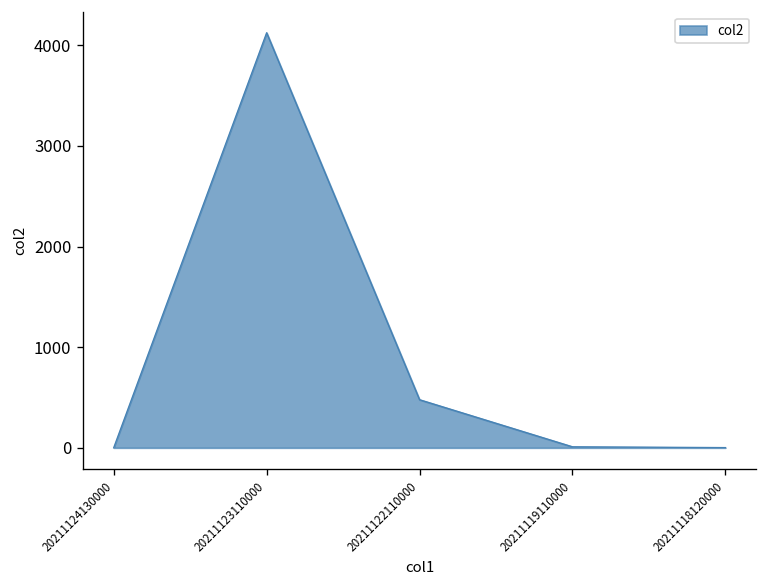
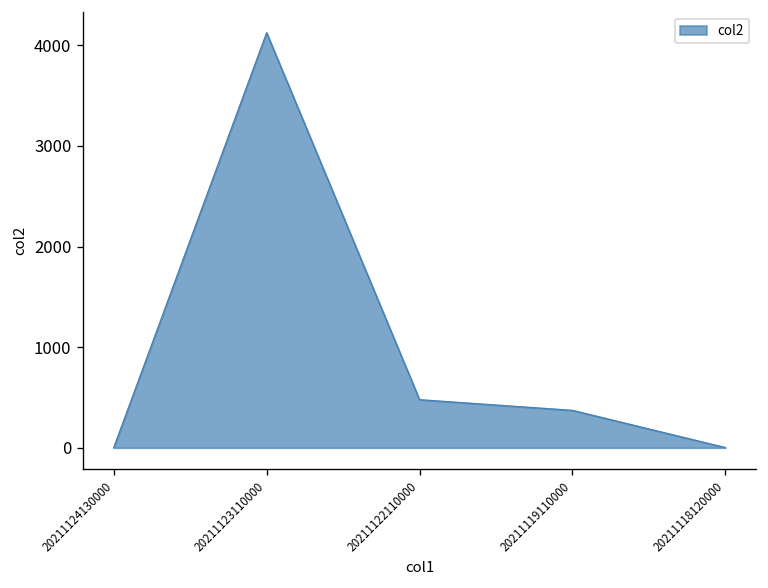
20211119110000: 0 -> 400
